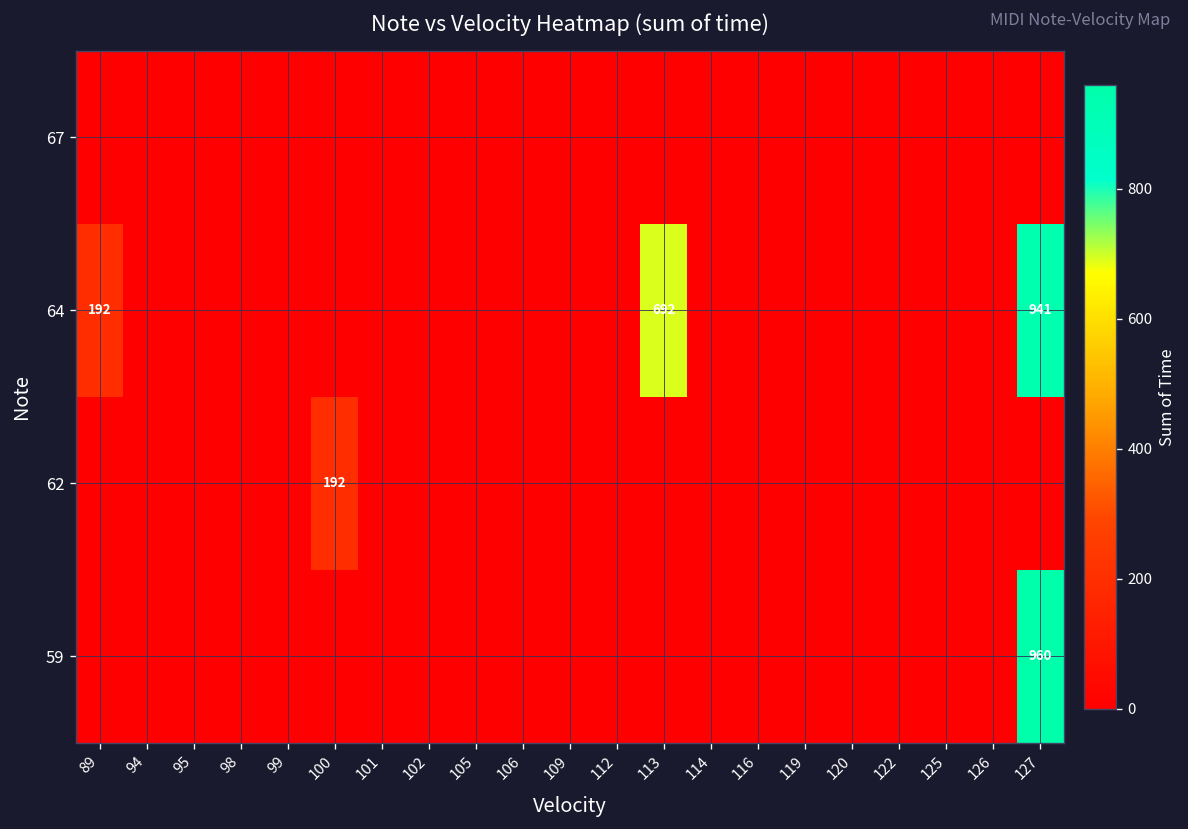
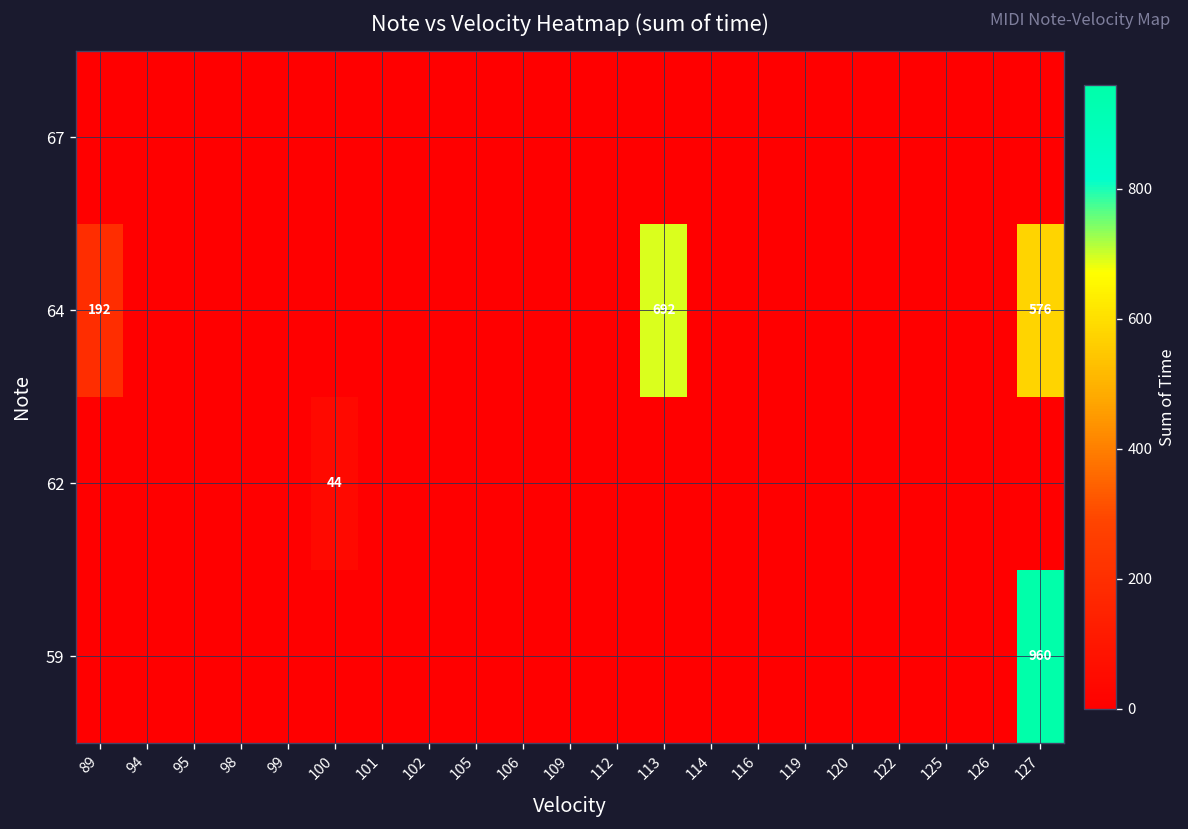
64, 127: 941 -> 576
62, 100: 192 -> 44
